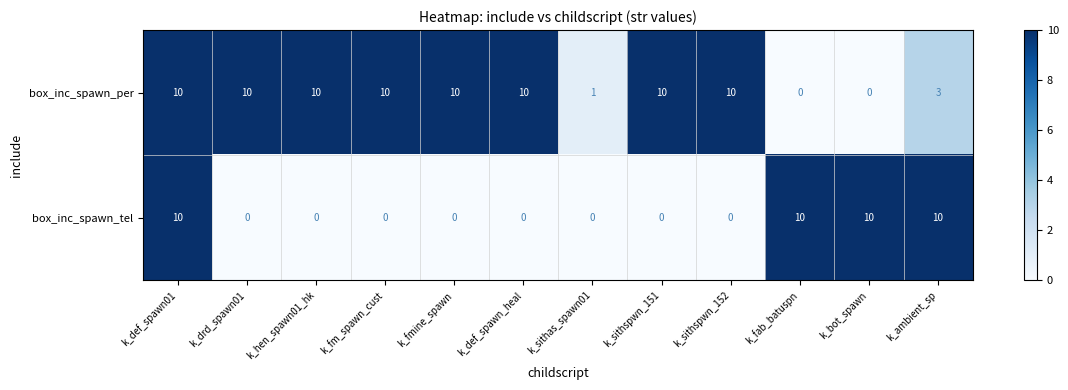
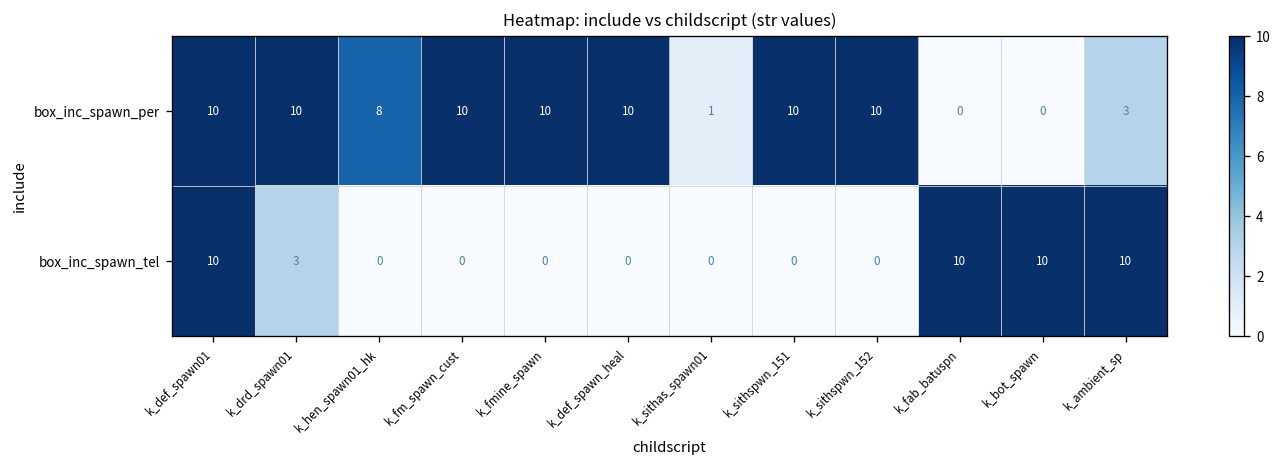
box_inc_spawn_per, k_hen_spawn01_hk: 10 -> 8
box_inc_spawn_tel, k_drd_spawn01: 0 -> 3
